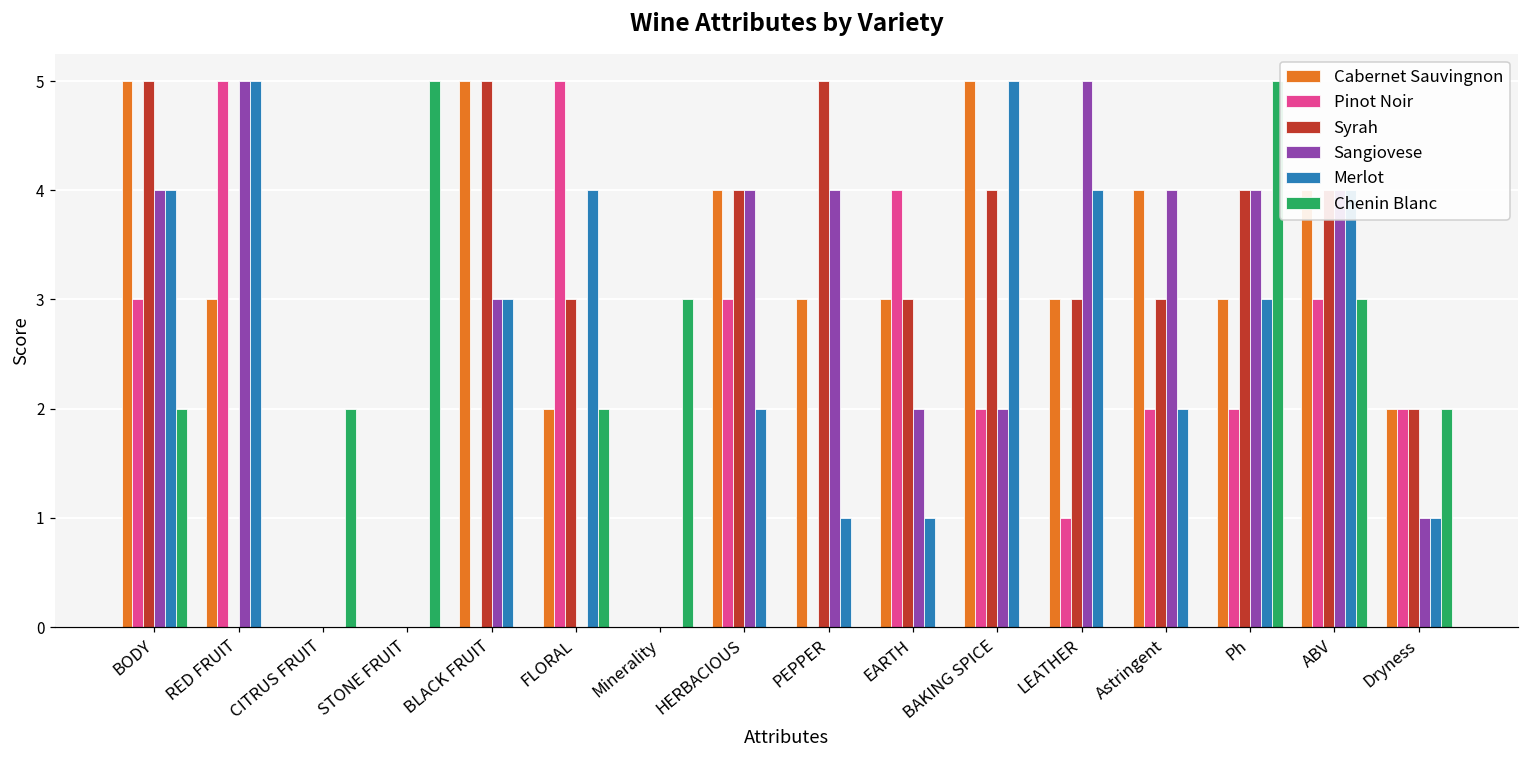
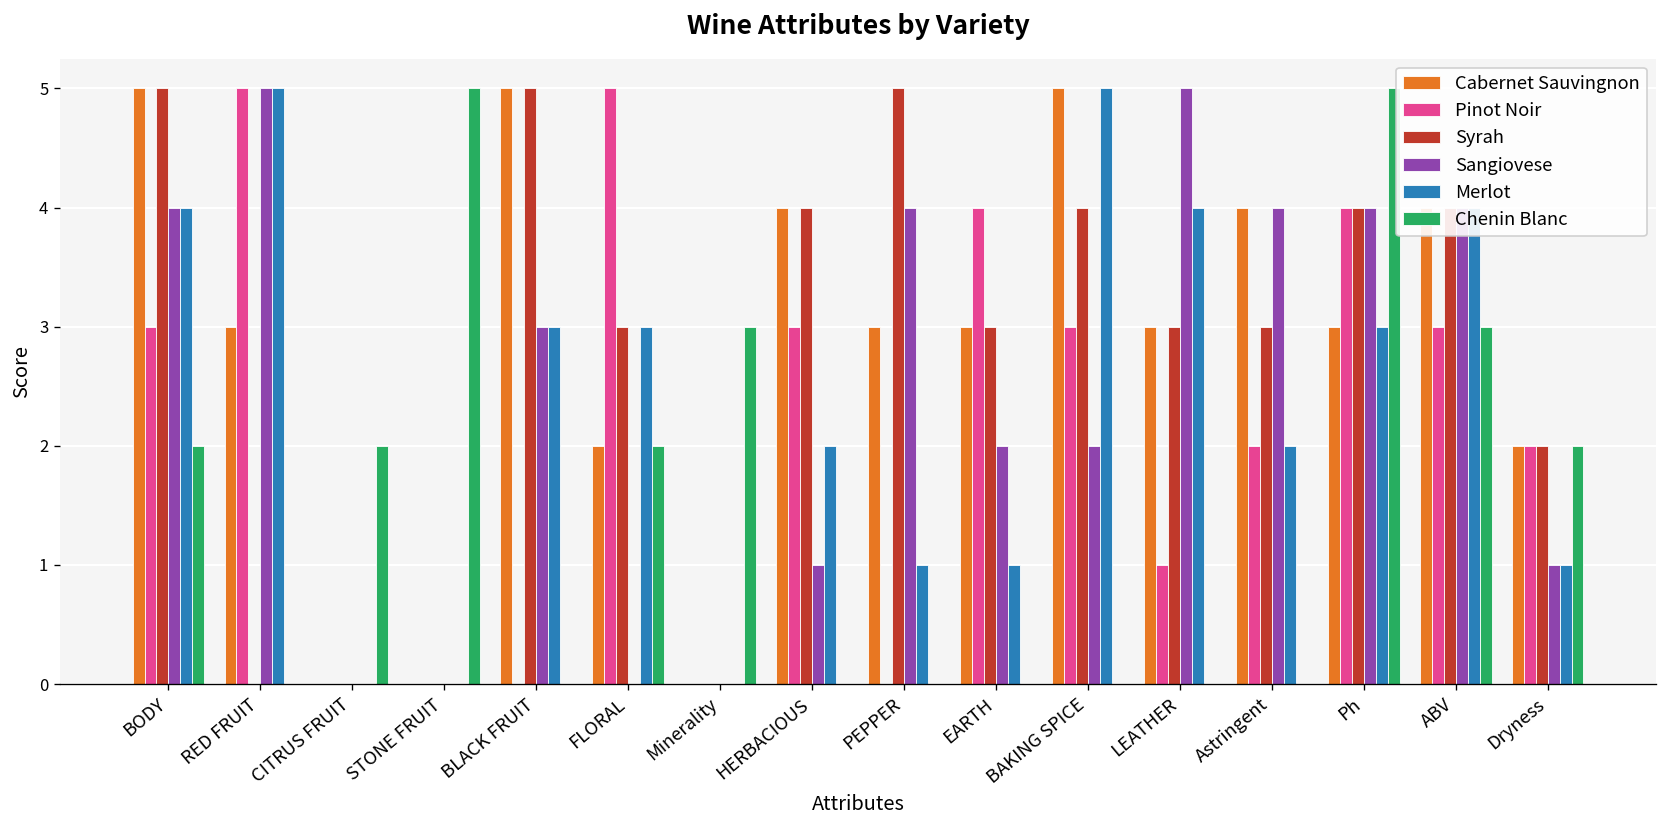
Merlot, FLORAL: 4 -> 3
Sangiovese, HERBACIOUS: 4 -> 1
Pinot Noir, BAKING SPICE: 2 -> 3
Pinot Noir, Ph: 2 -> 4
